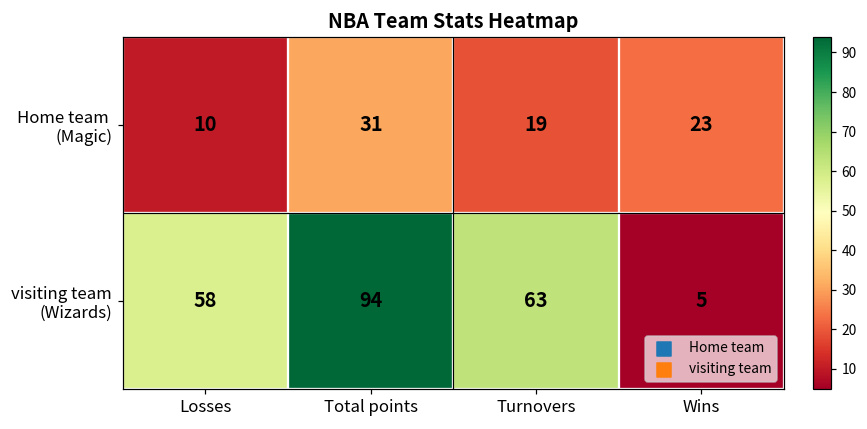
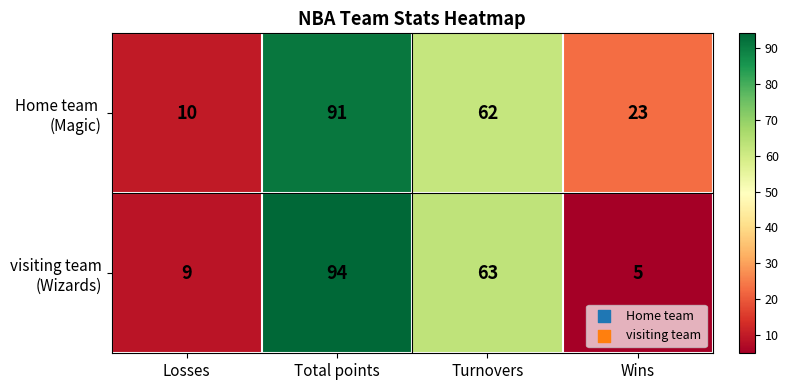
Home team (Magic), Total points: 31 -> 91
Home team (Magic), Turnovers: 19 -> 62
visiting team (Wizards), Losses: 58 -> 9
